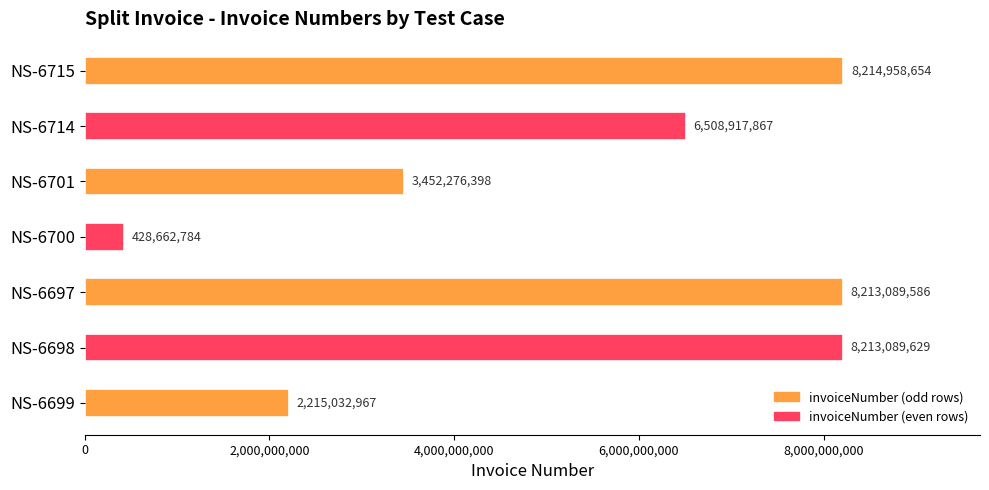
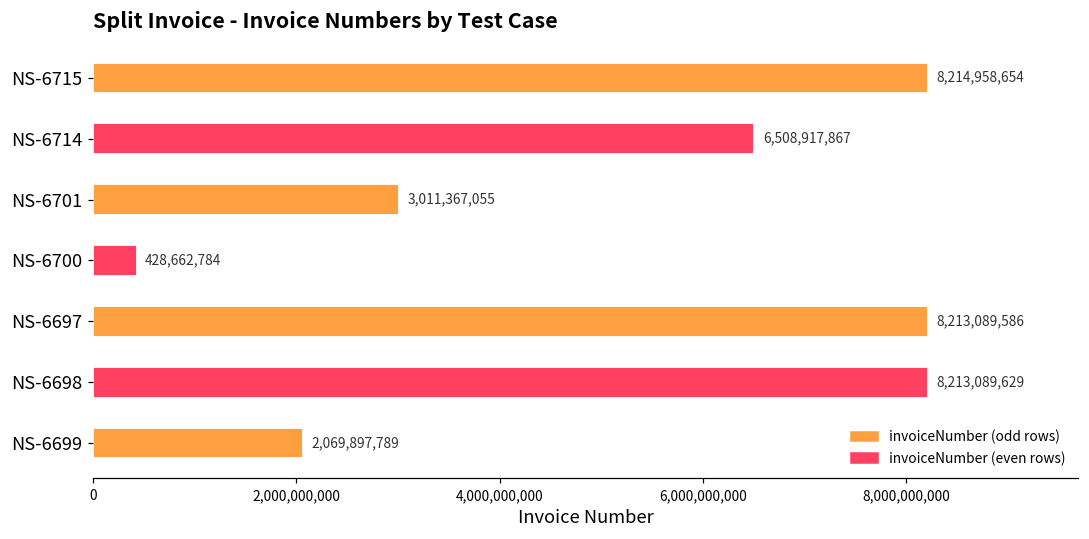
NS-6701: 3,452,276,398 -> 3,011,367,055
NS-6699: 2,215,032,967 -> 2,069,897,789
